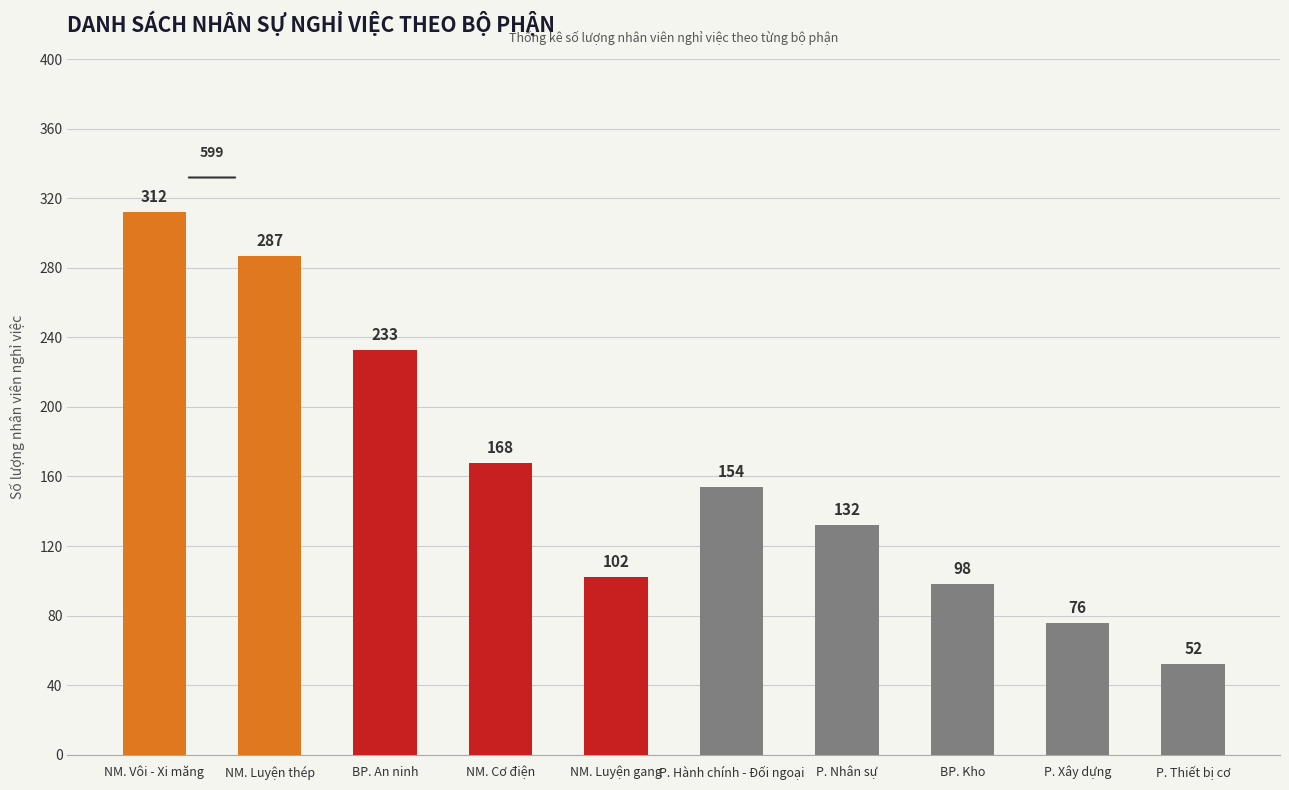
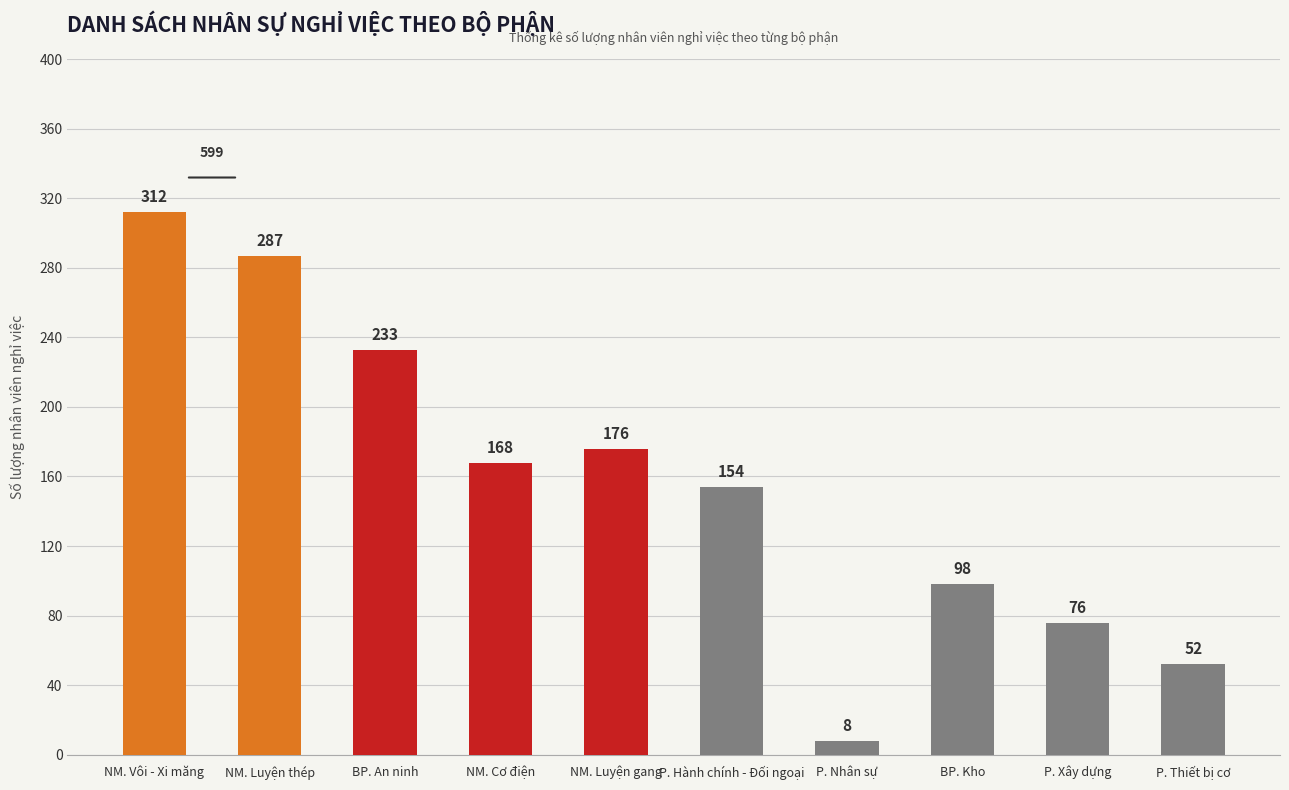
NM. Luyện gang: 102 -> 176
P. Nhân sự: 132 -> 8
